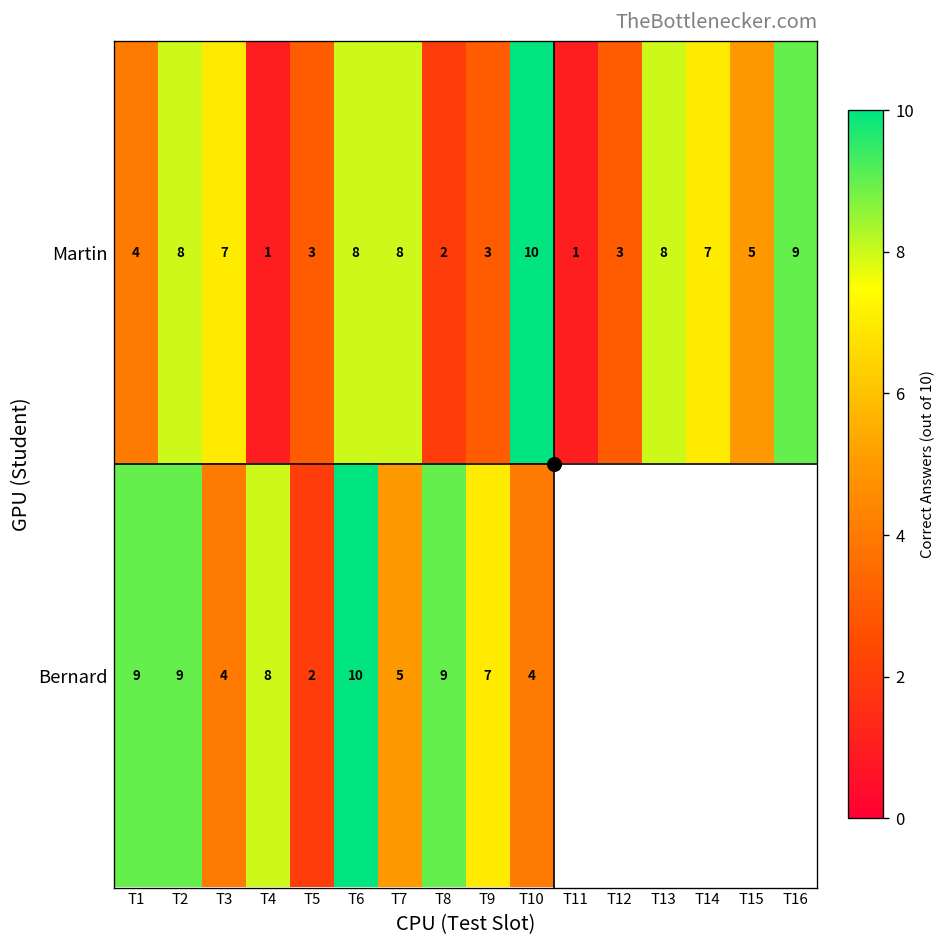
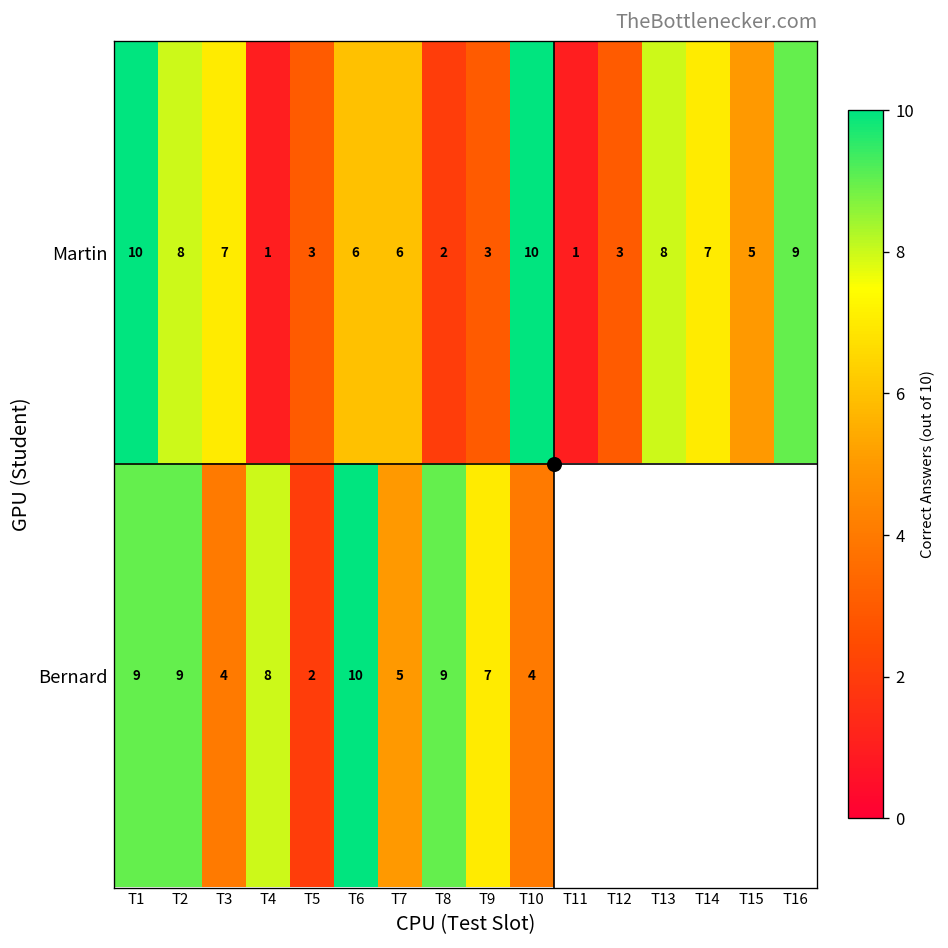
Martin, T1: 4 -> 10
Martin, T6: 8 -> 6
Martin, T7: 8 -> 6
